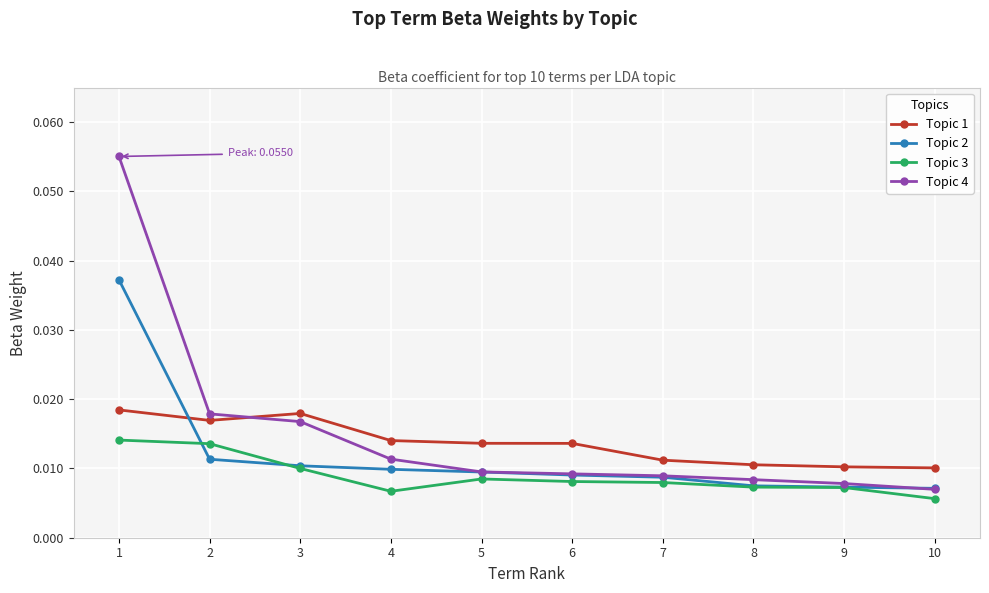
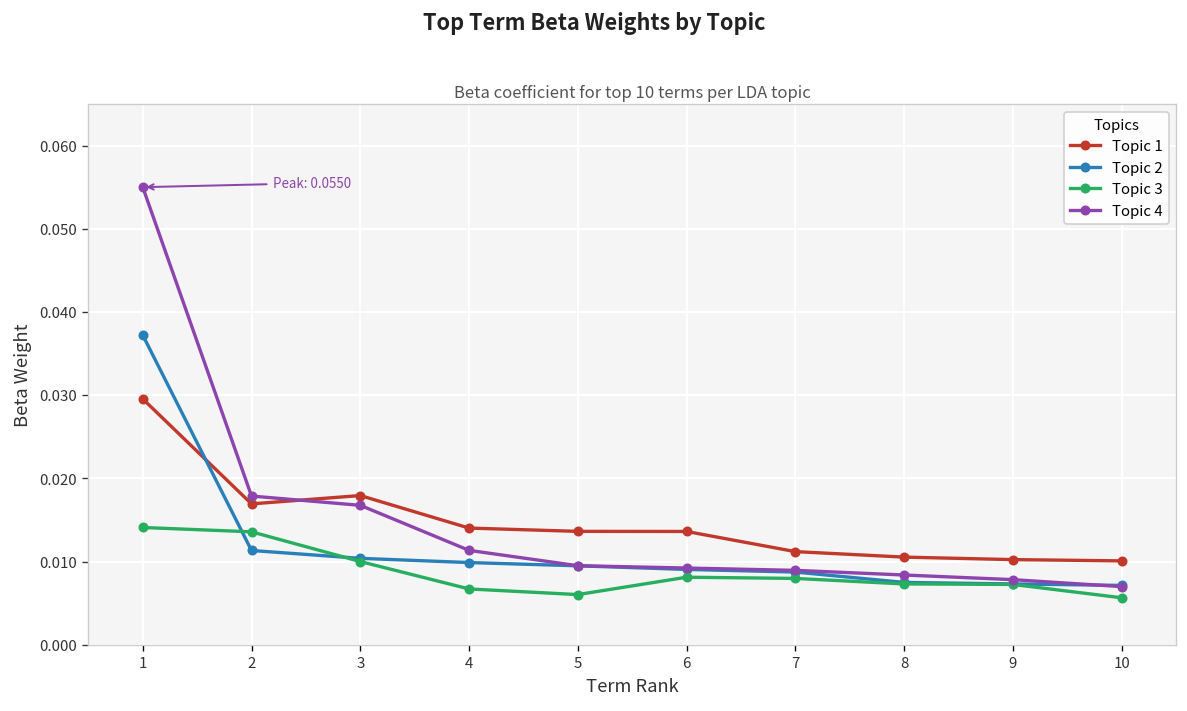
Topic 1, 1: 0.018 -> 0.030
Topic 3, 5: 0.008 -> 0.006
